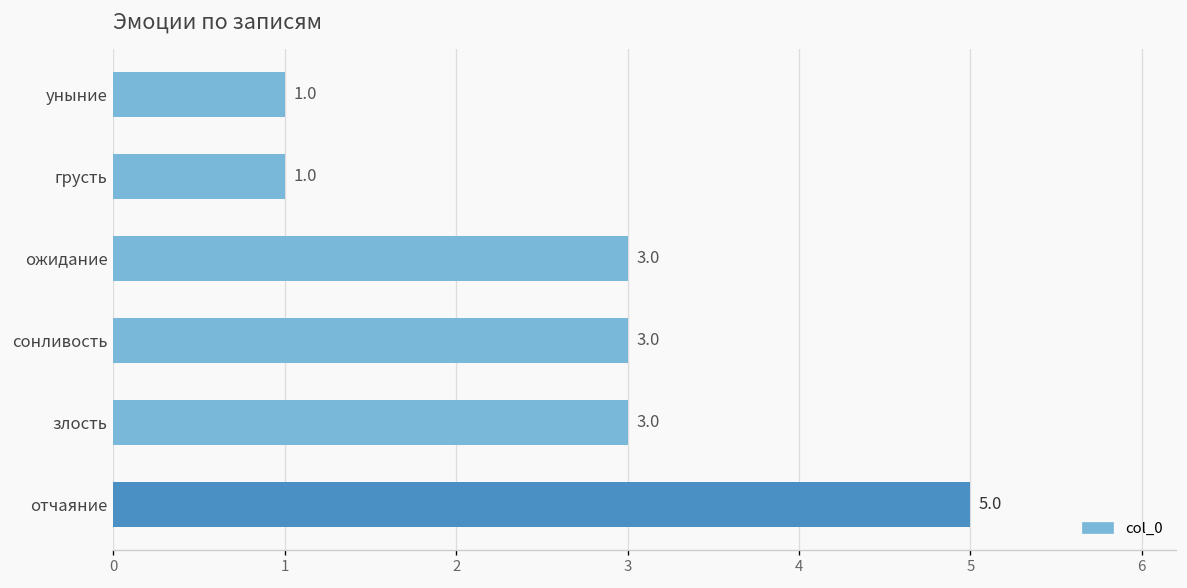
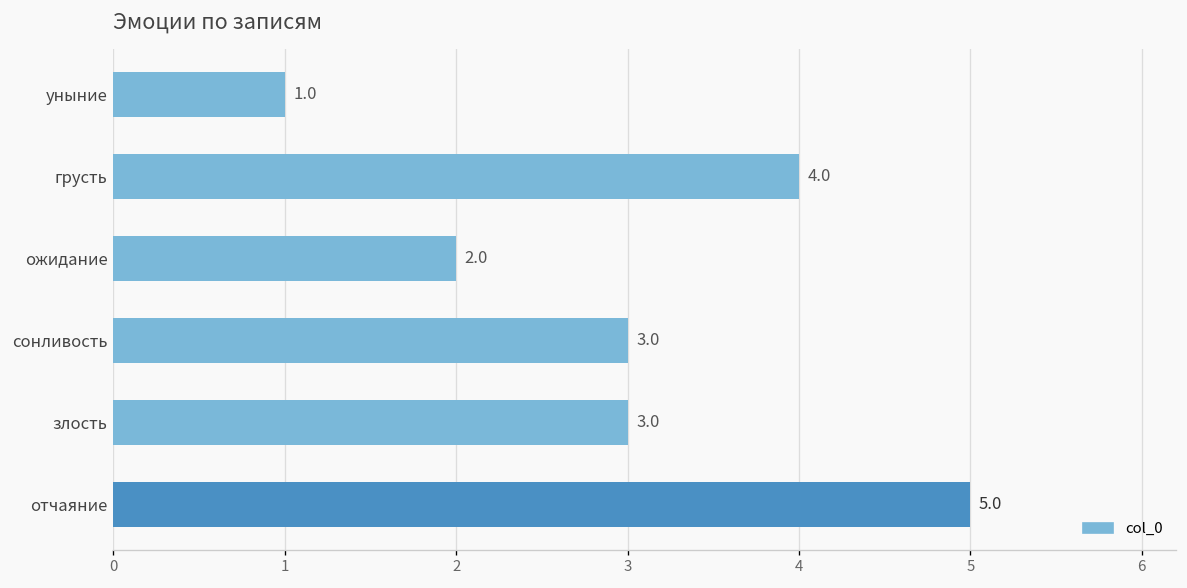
грусть: 1.0 -> 4.0
ожидание: 3.0 -> 2.0
